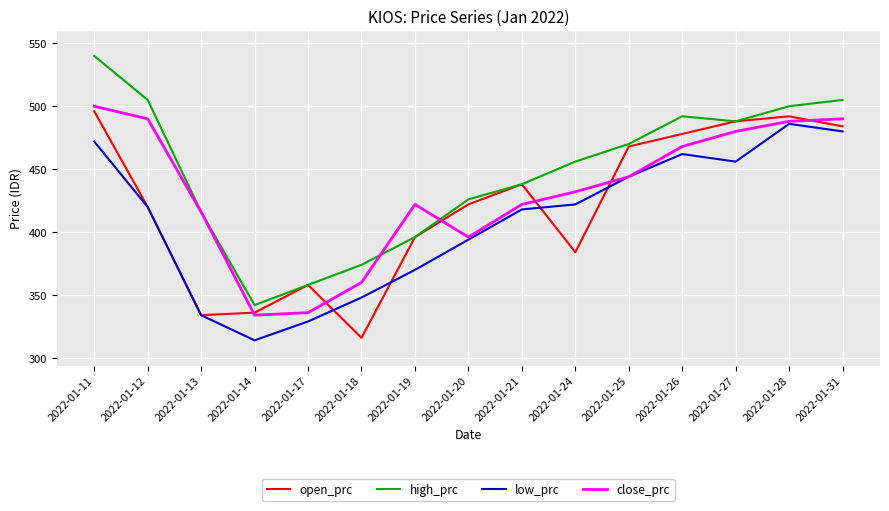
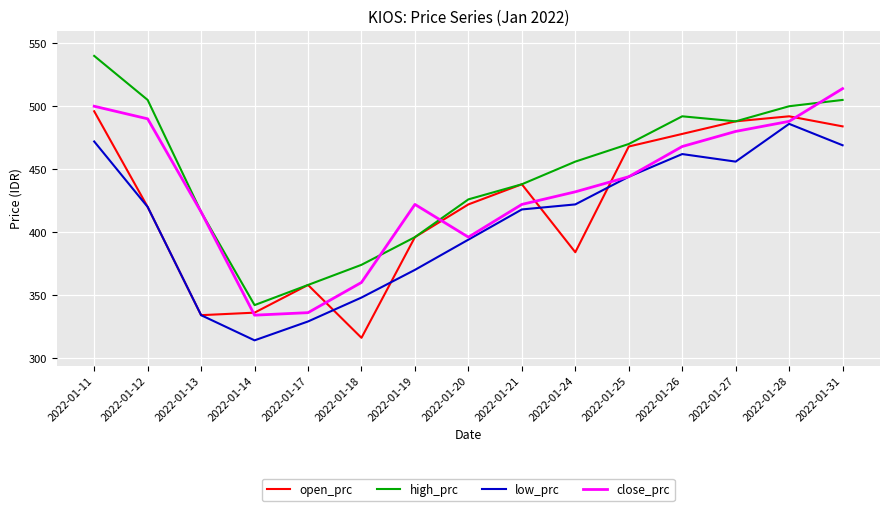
low_prc, 2022-01-31: 480 -> 469
close_prc, 2022-01-31: 490 -> 514
